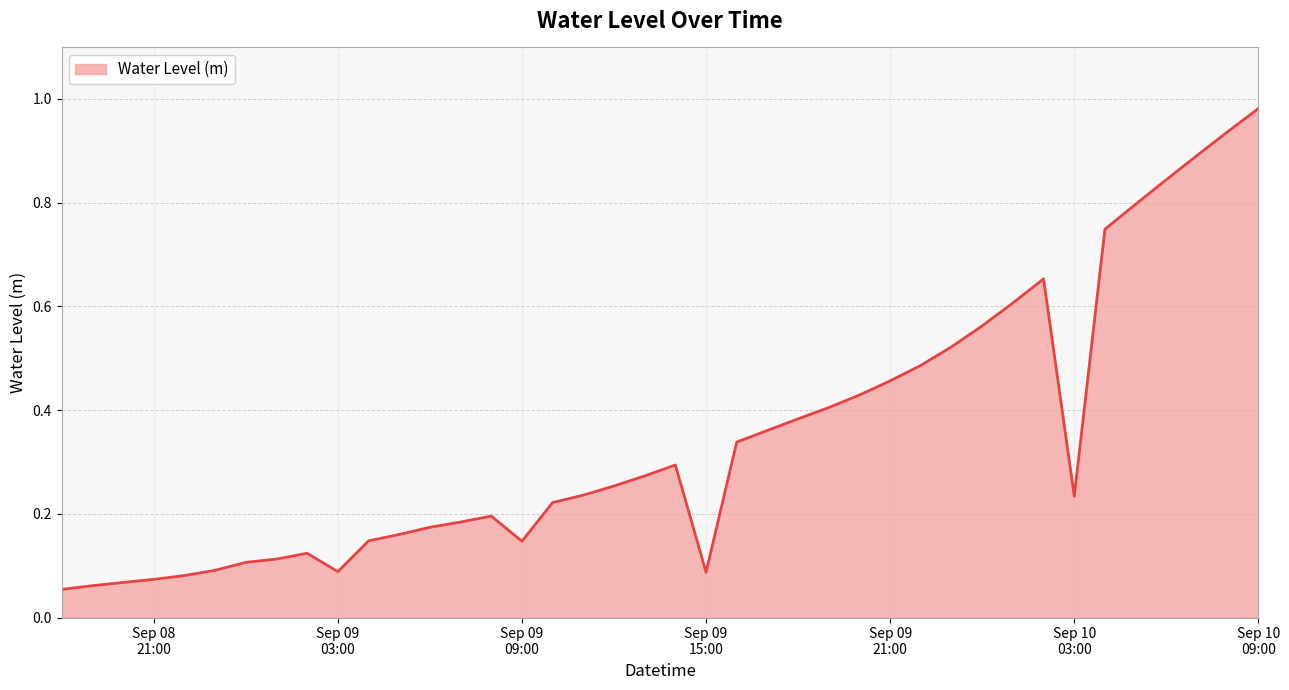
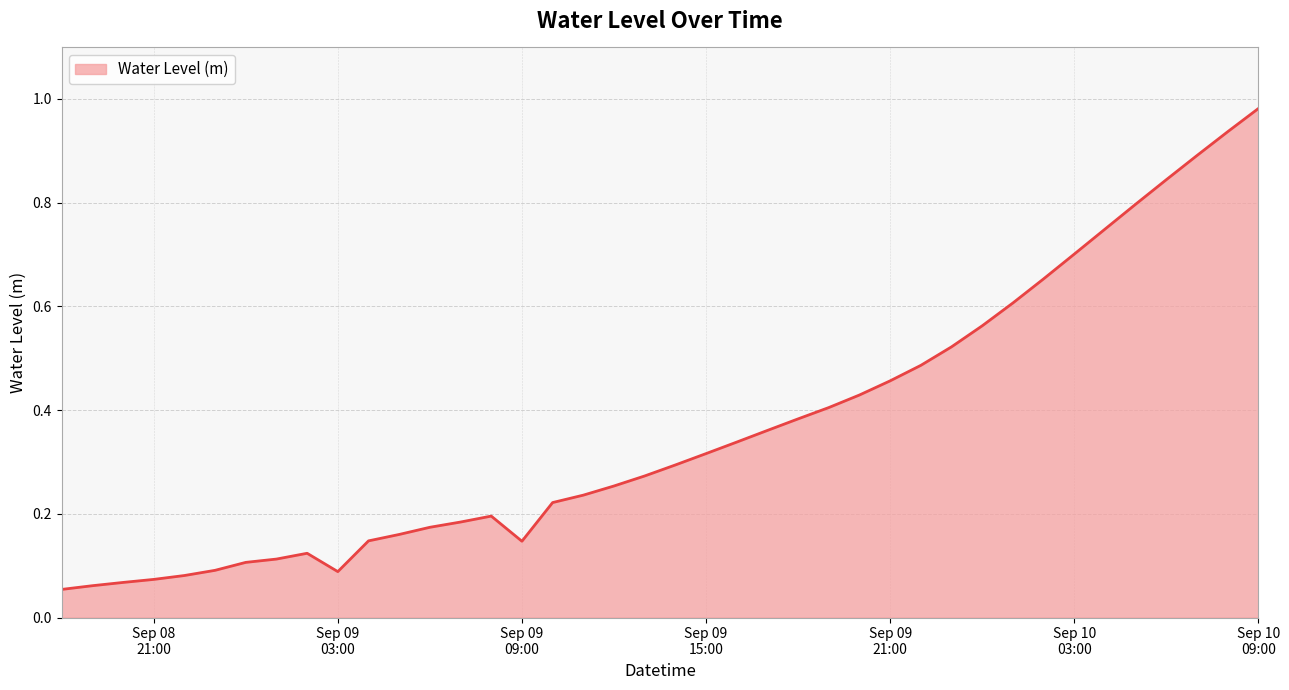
Sep 09 15:00: 0.09 -> 0.32
Sep 10 03:00: 0.23 -> 0.70
